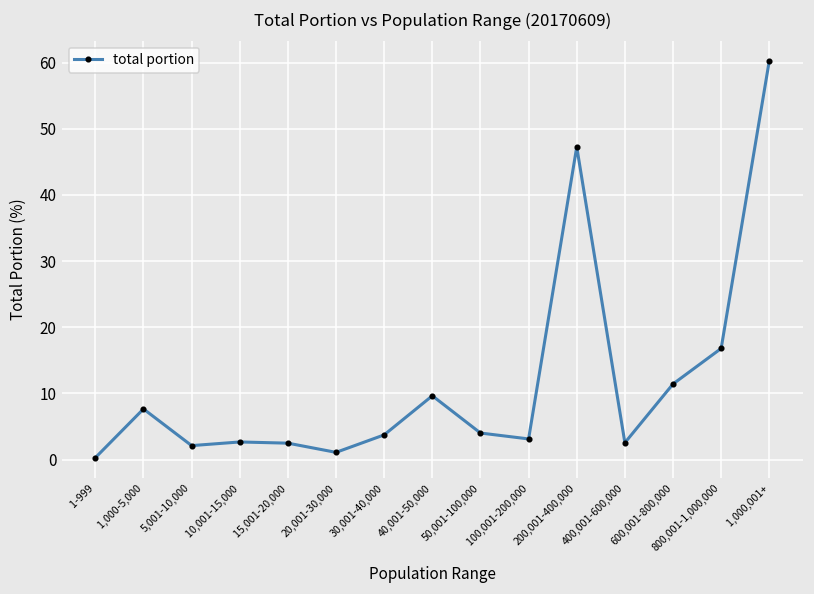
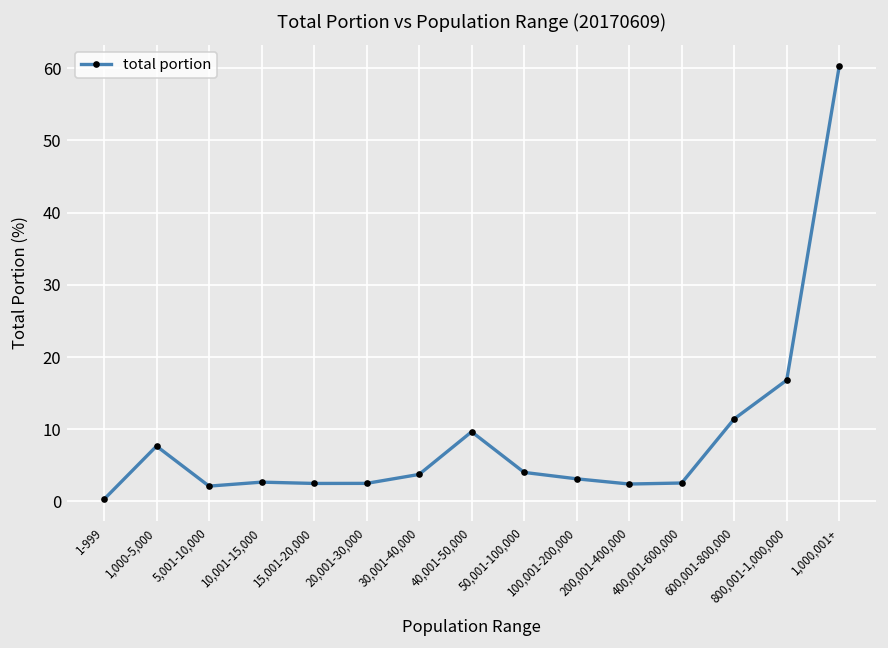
20,001-30,000: 1 -> 3
200,001-400,000: 47 -> 2
